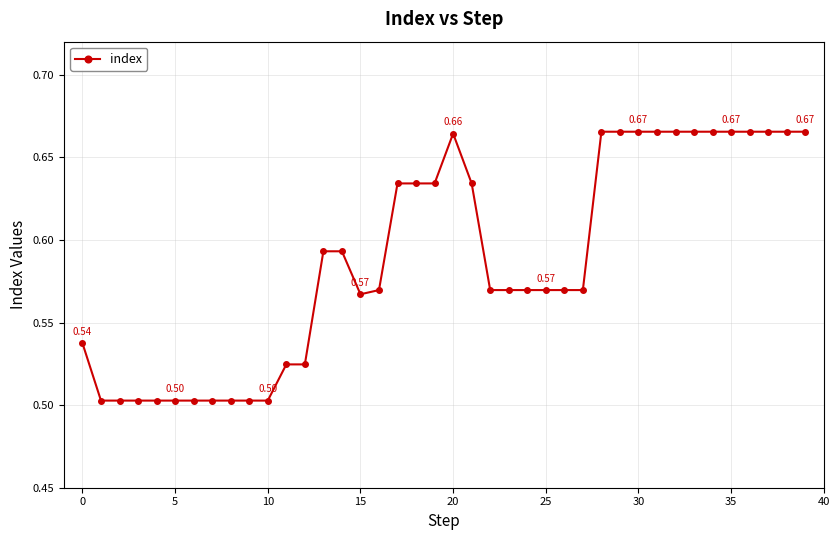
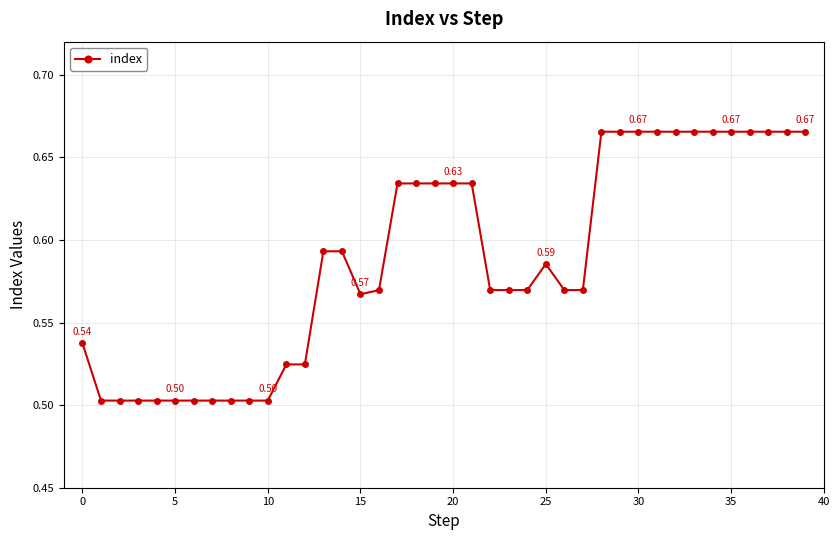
20: 0.66 -> 0.63
25: 0.57 -> 0.59
